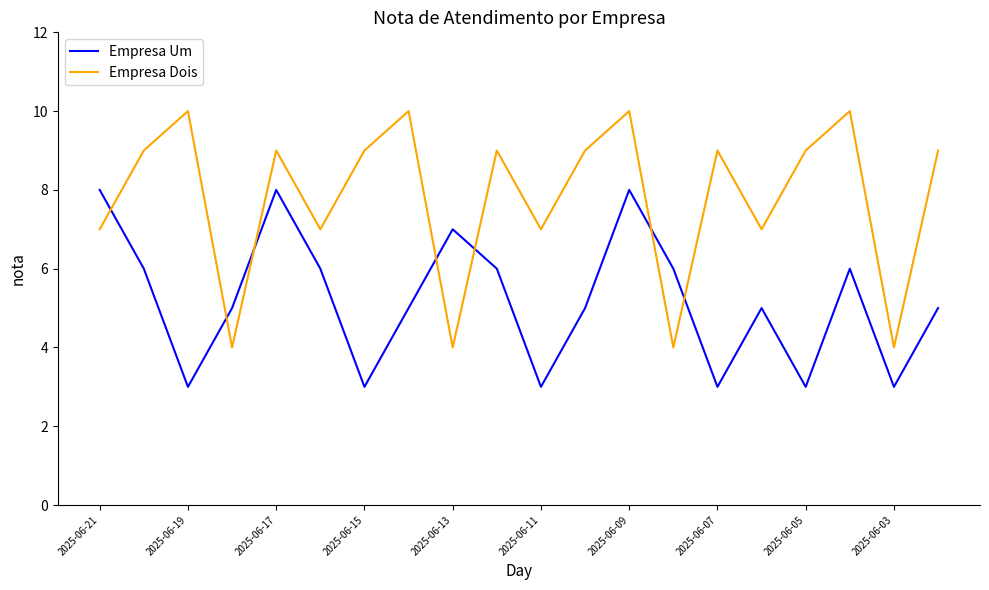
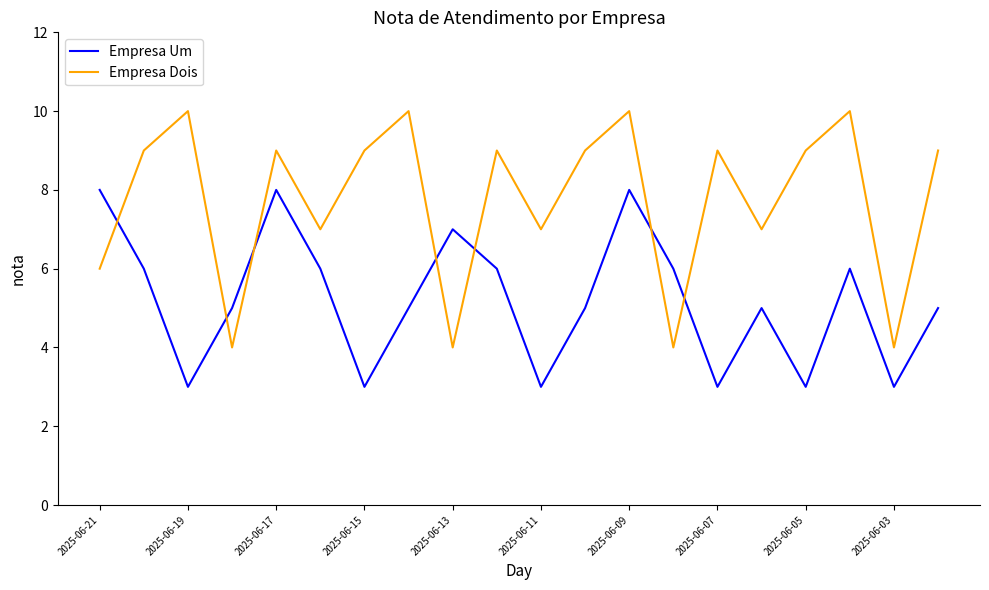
Empresa Dois, 2025-06-21: 7 -> 6
